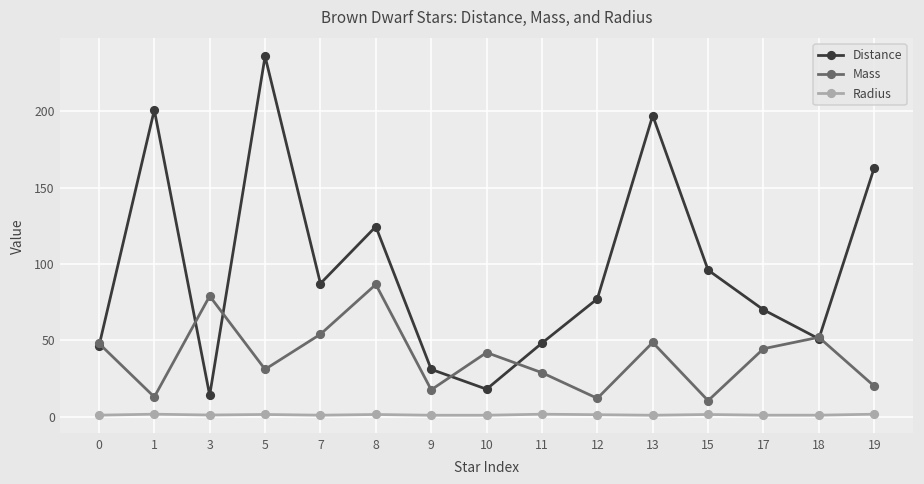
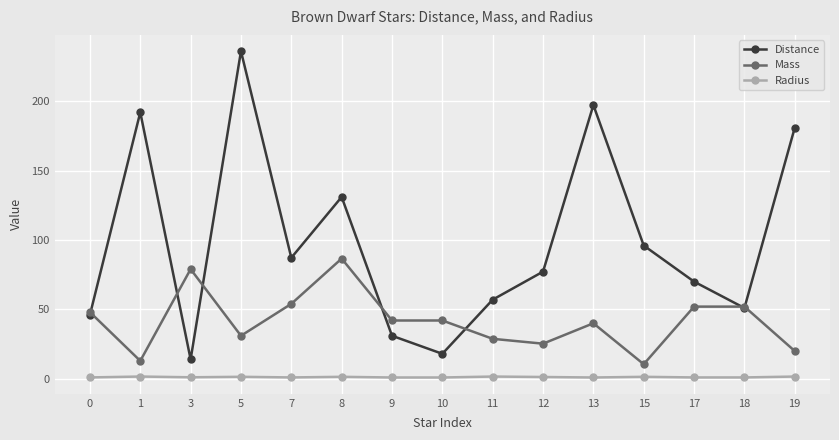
Distance, 1: 201 -> 192
Distance, 8: 125 -> 131
Mass, 9: 18 -> 42
Distance, 11: 48 -> 57
Mass, 12: 12 -> 25
Mass, 13: 49 -> 40
Mass, 17: 45 -> 52
Distance, 19: 163 -> 181
